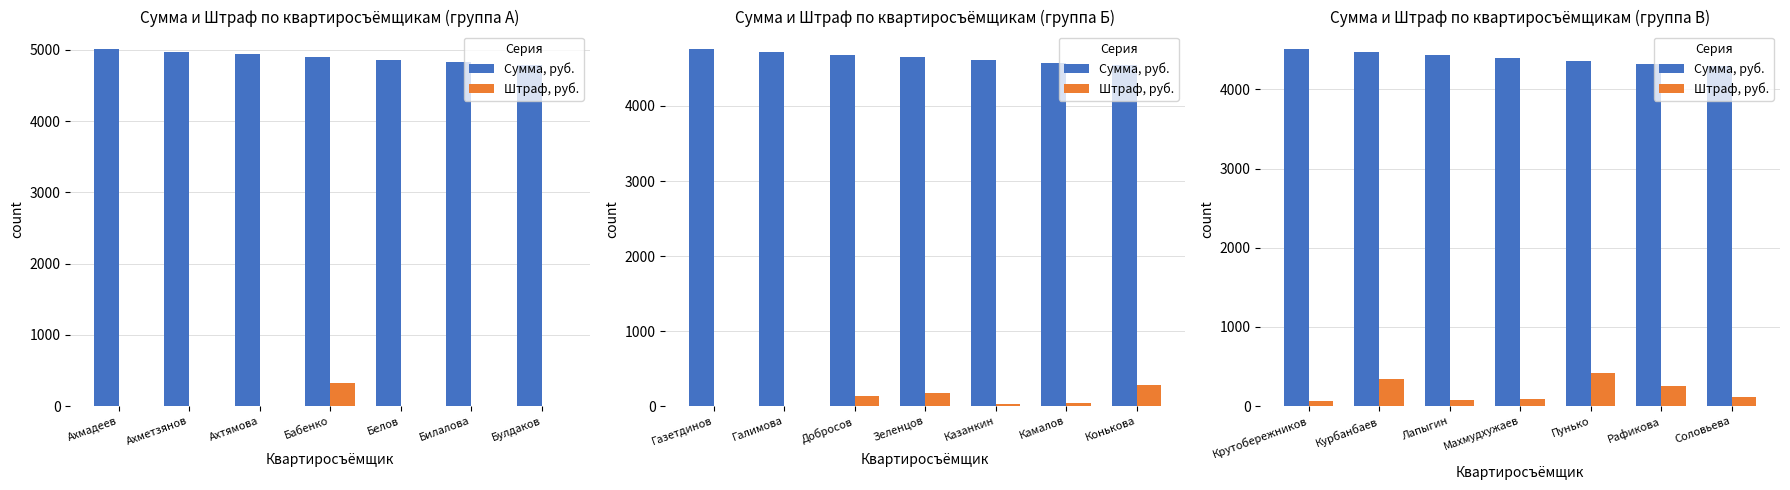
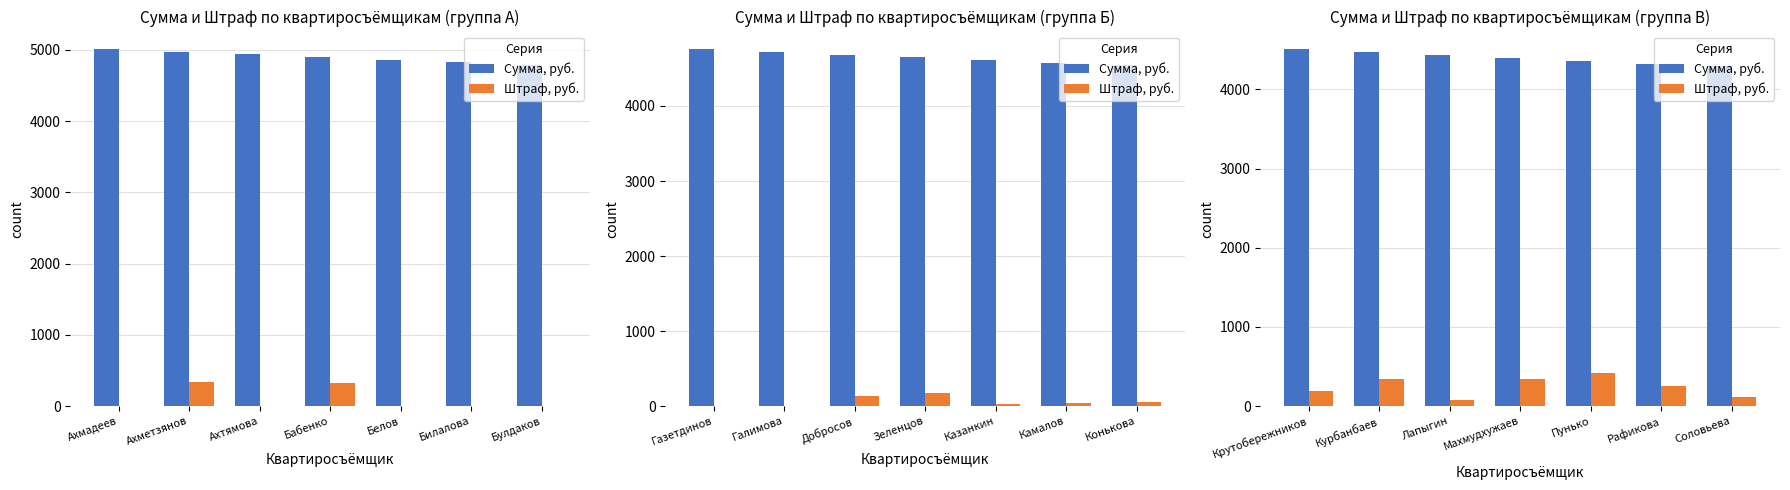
Сумма и Штраф по квартиросъёмщикам (группа А), Штраф, руб., Ахметзянов: 0 -> 300
Сумма и Штраф по квартиросъёмщикам (группа Б), Штраф, руб., Конькова: 300 -> 100
Сумма и Штраф по квартиросъёмщикам (группа В), Штраф, руб., Крутобережников: 100 -> 200
Сумма и Штраф по квартиросъёмщикам (группа В), Штраф, руб., Махмудхужаев: 100 -> 300
